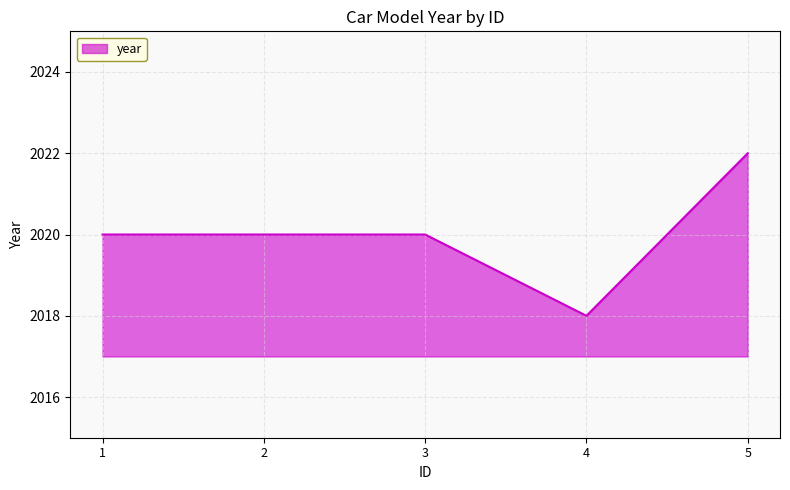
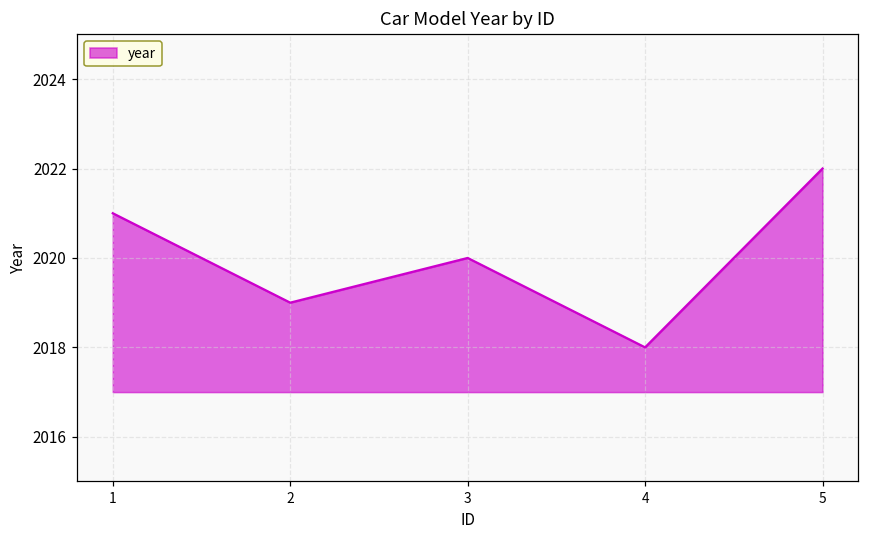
1: 2020 -> 2021
2: 2020 -> 2019
